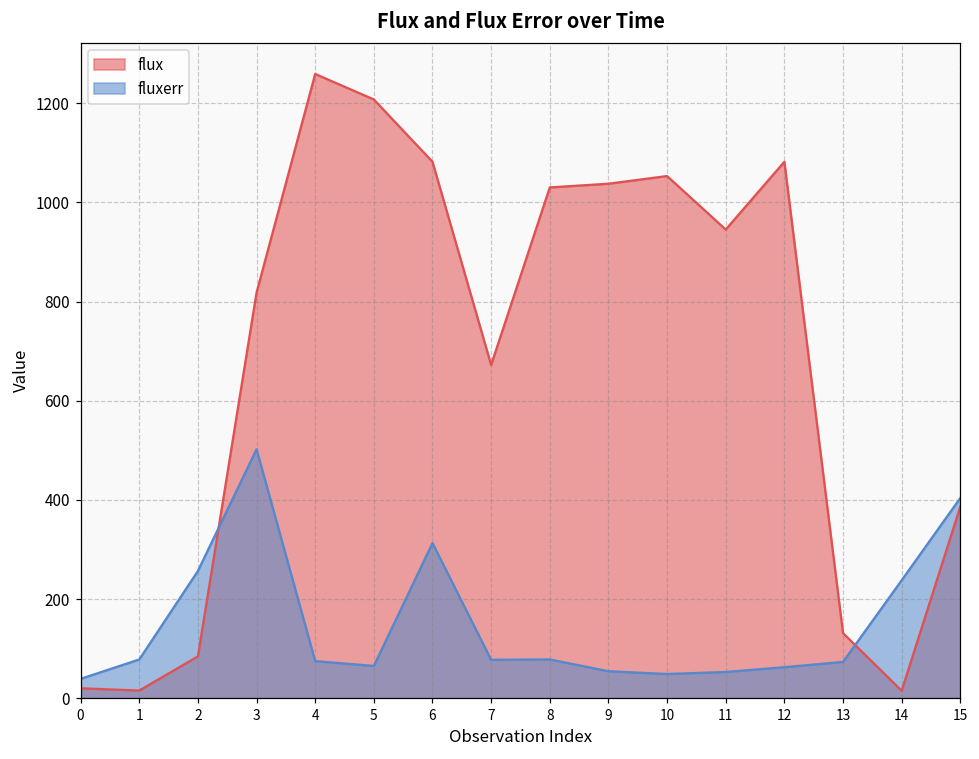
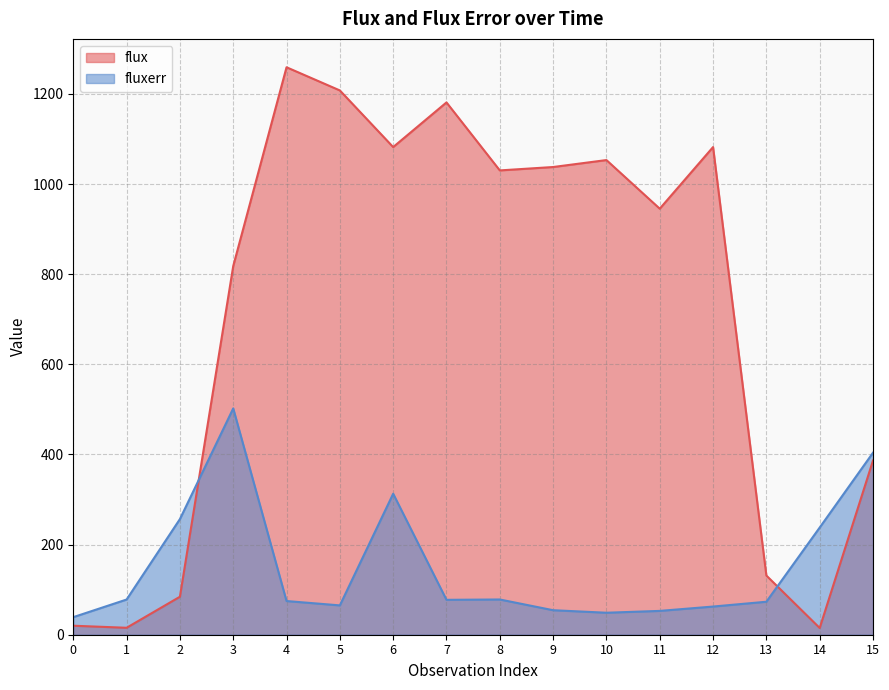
flux, 7: 670 -> 1180
